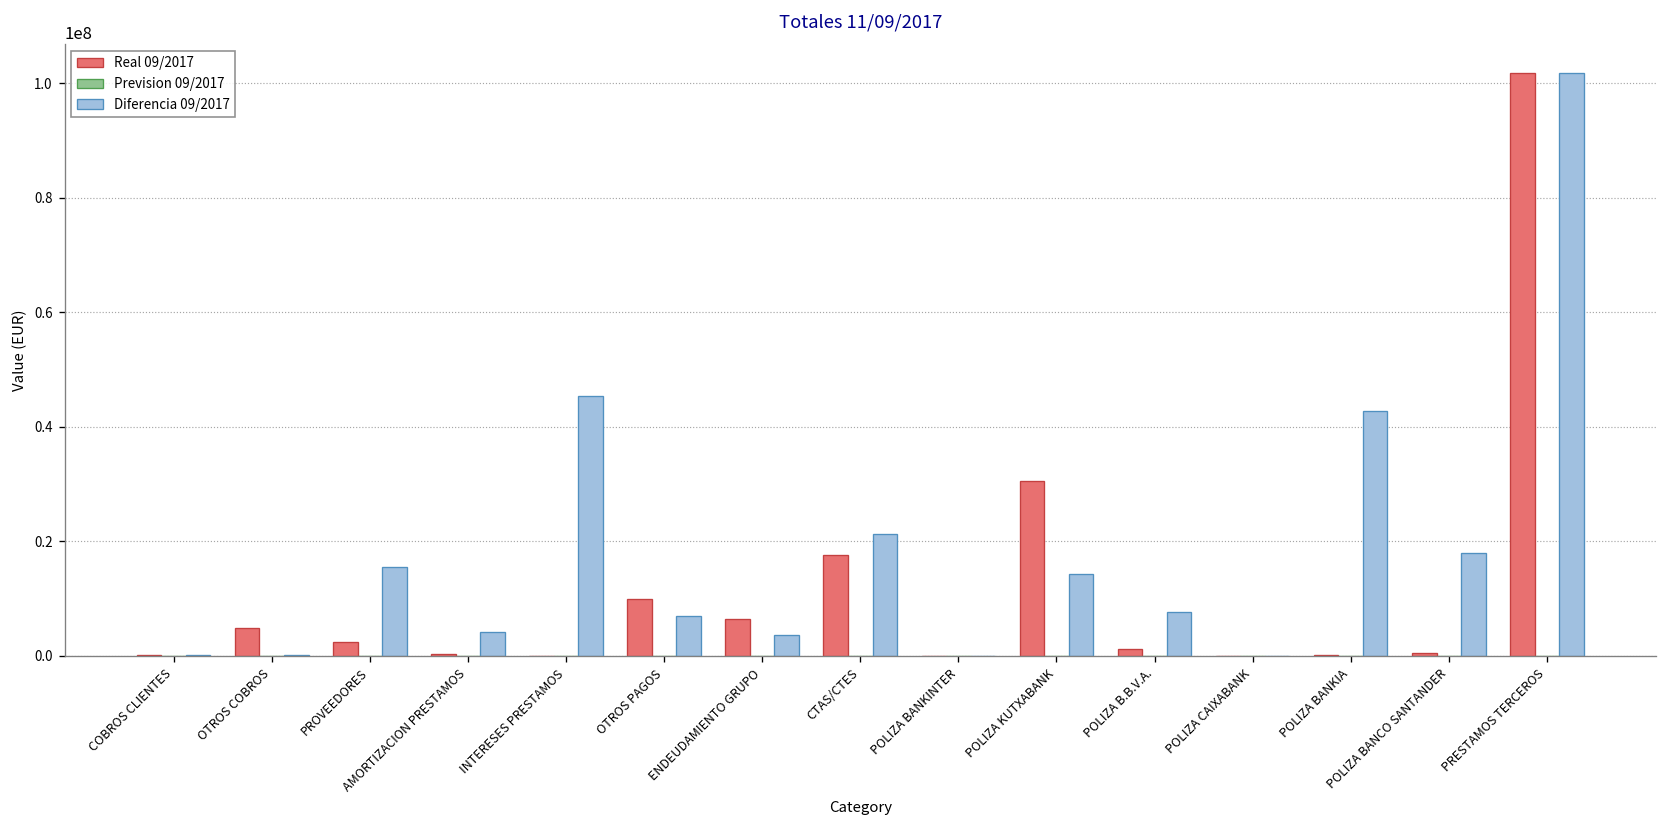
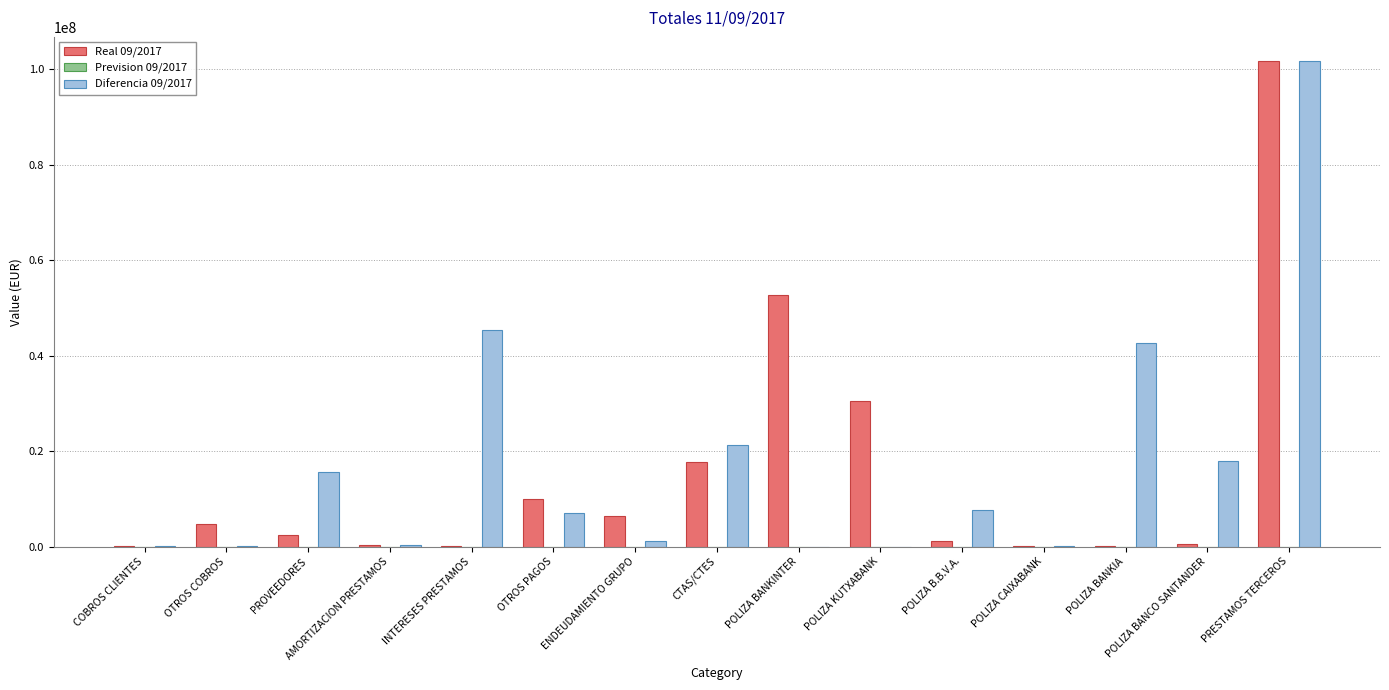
Diferencia 09/2017, AMORTIZACION PRESTAMOS: 4000000 -> 0
Diferencia 09/2017, ENDEUDAMIENTO GRUPO: 4000000 -> 1000000
Real 09/2017, POLIZA BANKINTER: 0 -> 53000000
Diferencia 09/2017, POLIZA KUTXABANK: 14000000 -> 0
